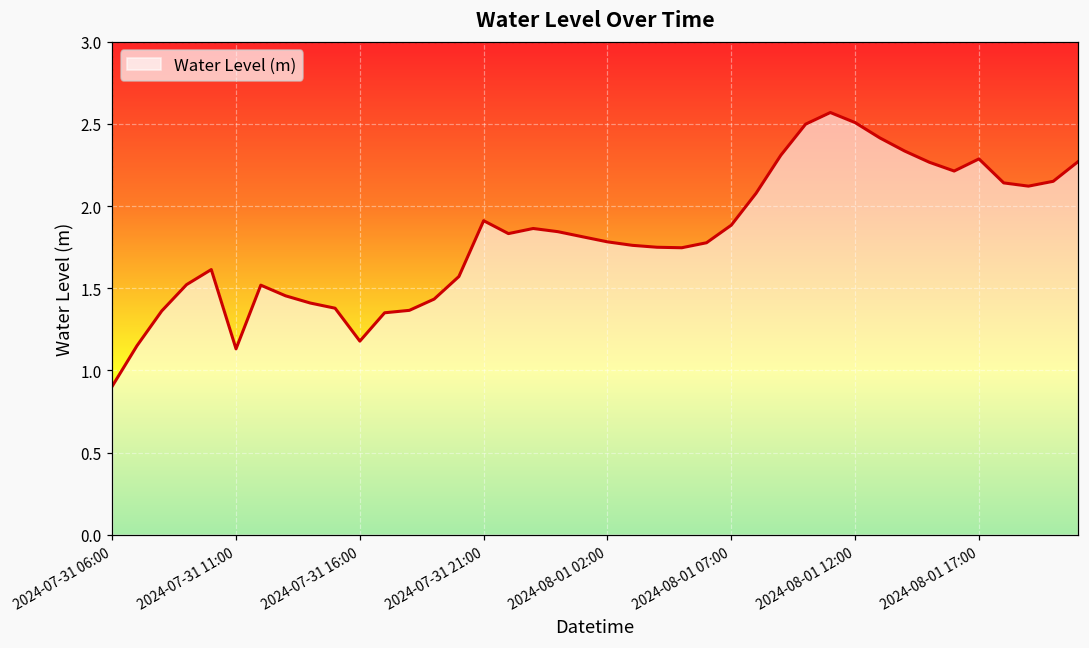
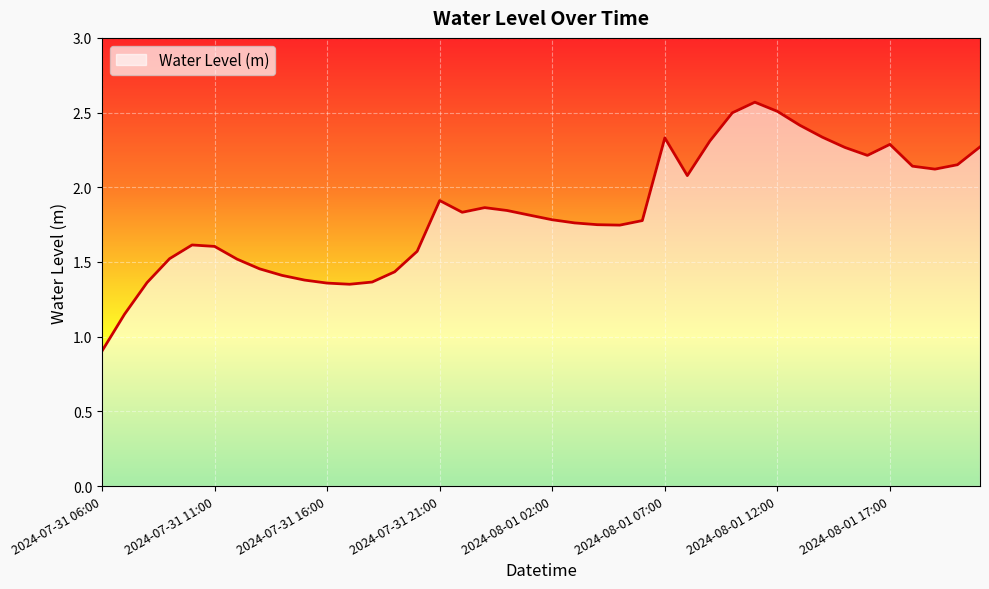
2024-07-31 11:00: 1.13 -> 1.60
2024-07-31 16:00: 1.18 -> 1.36
2024-08-01 07:00: 1.88 -> 2.33
